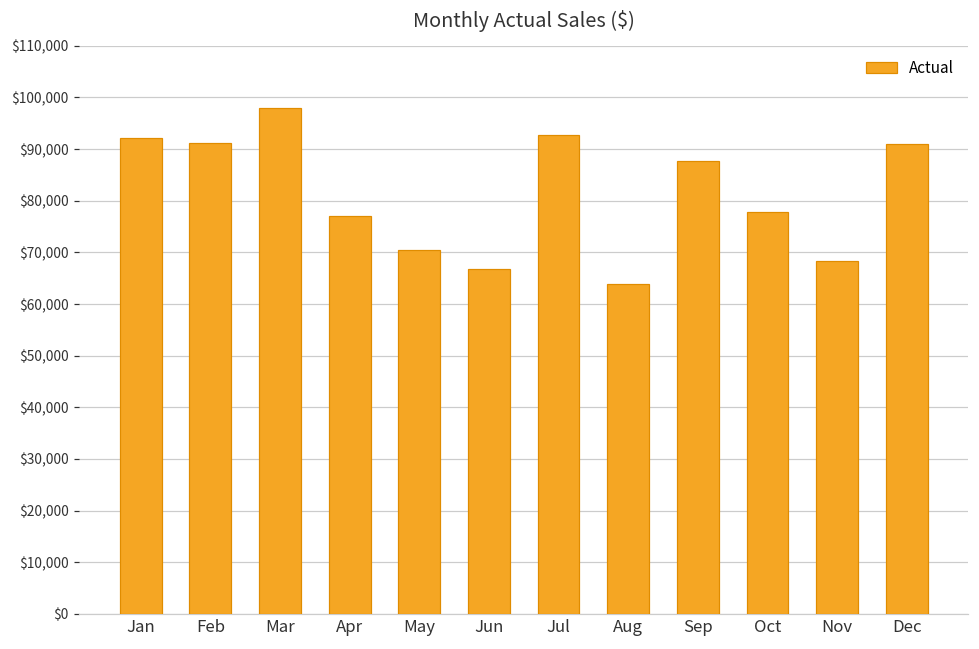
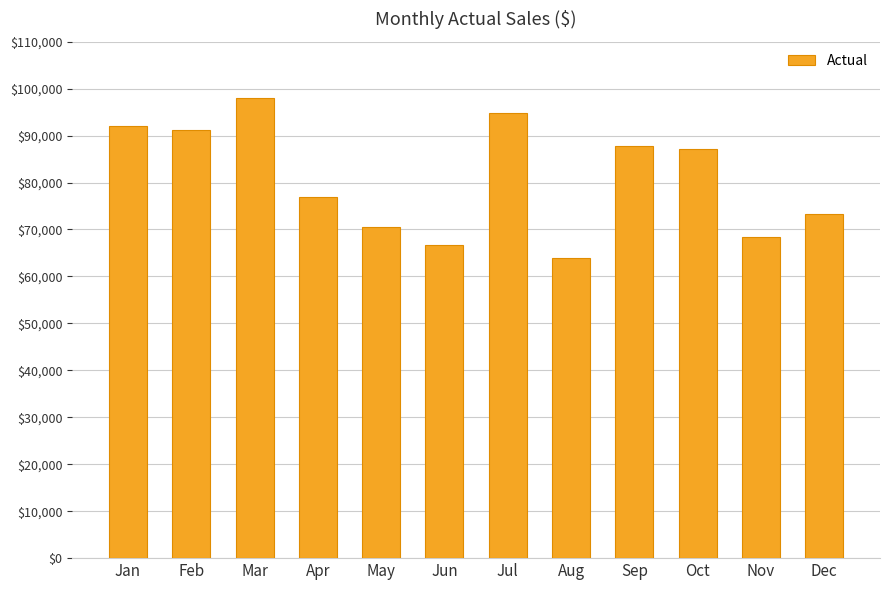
Jul: $93,000 -> $95,000
Oct: $78,000 -> $87,000
Dec: $91,000 -> $73,000
